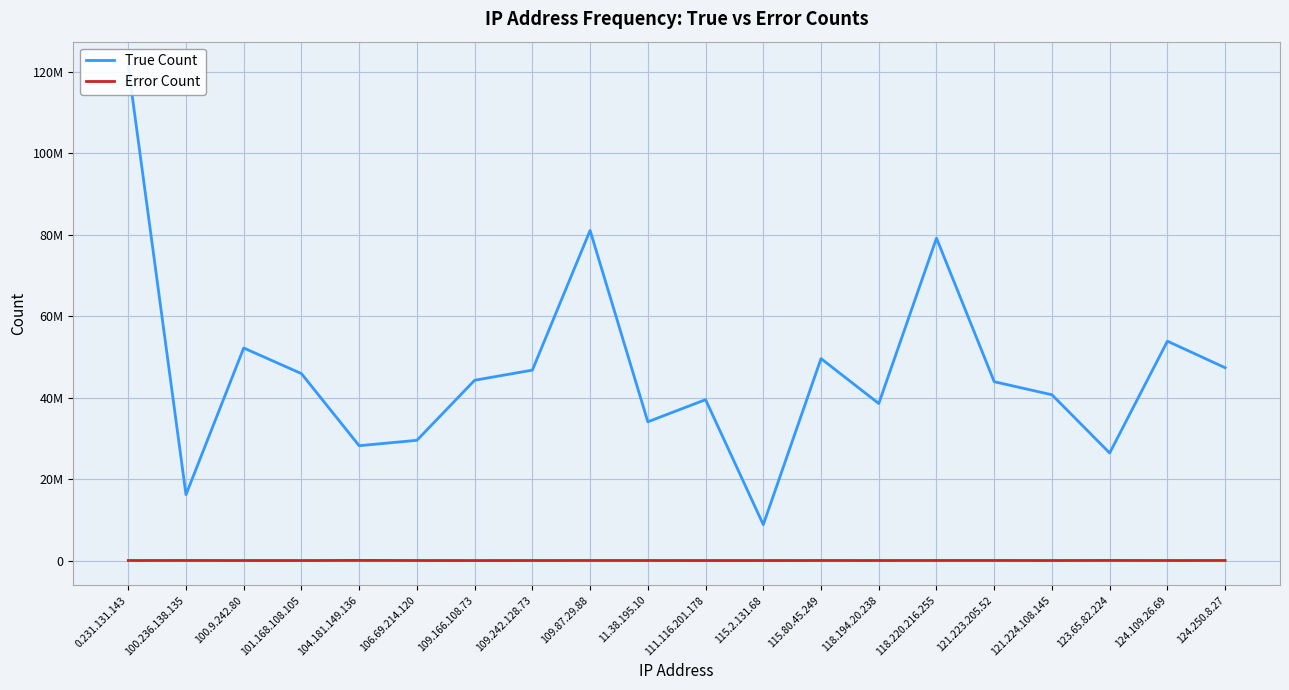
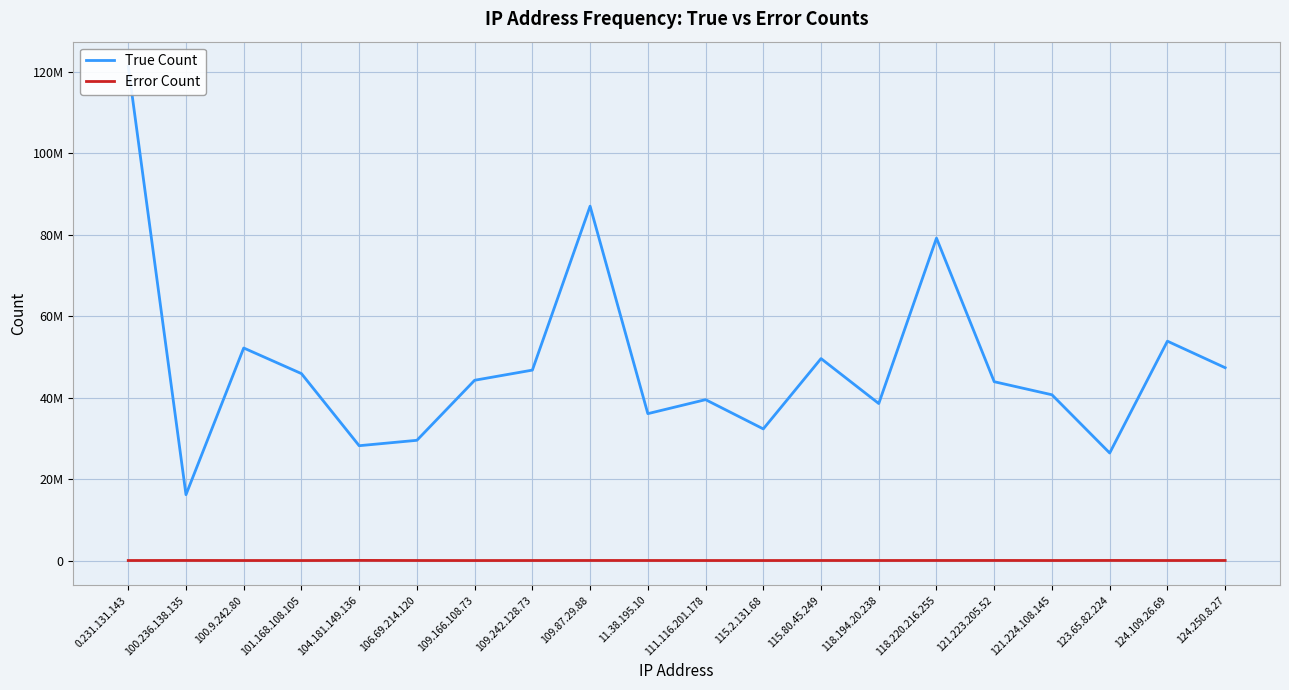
True Count, 109.87.29.88: 81000000 -> 87000000
True Count, 11.38.195.10: 34000000 -> 36000000
True Count, 115.2.131.68: 9000000 -> 32000000
